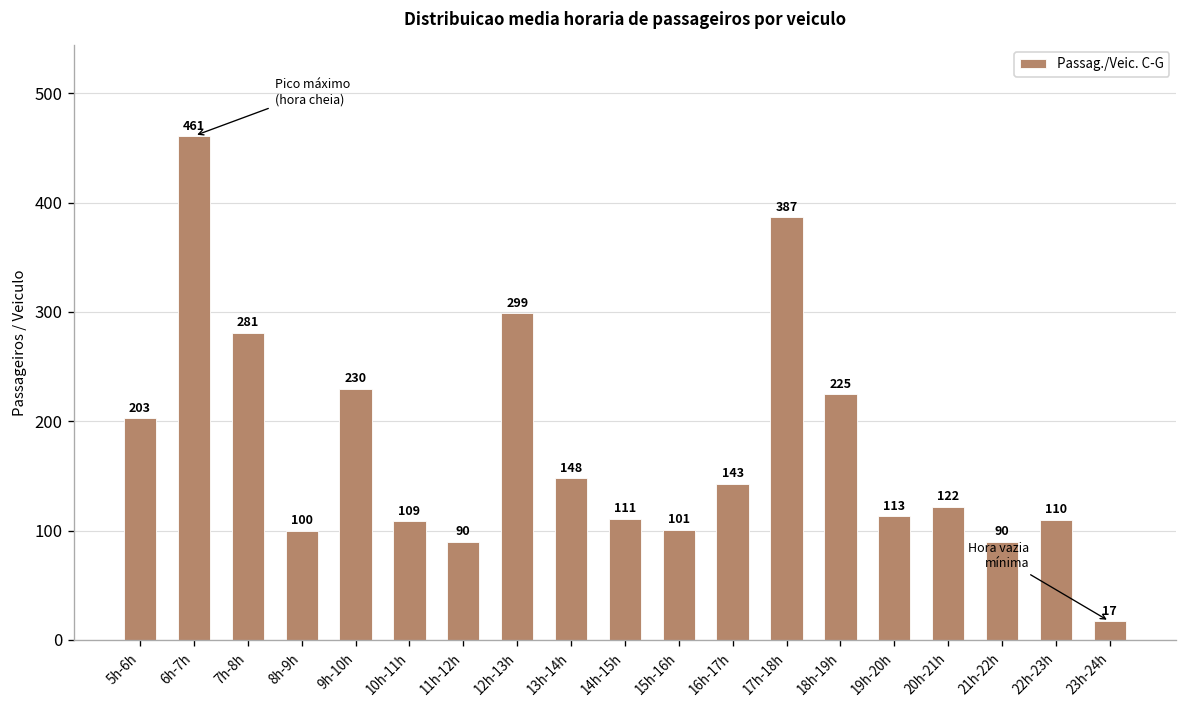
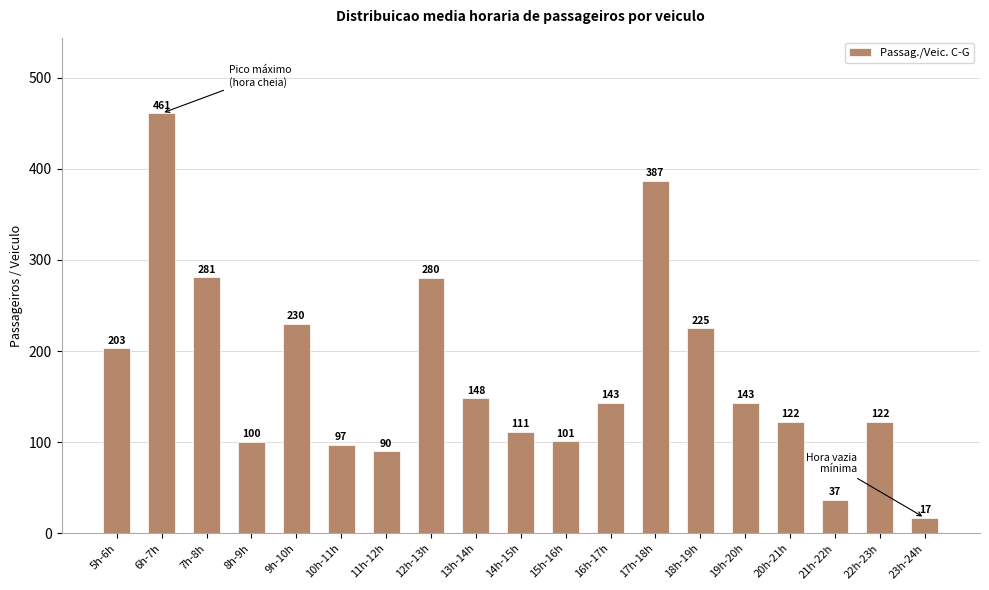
10h-11h: 109 -> 97
12h-13h: 299 -> 280
19h-20h: 113 -> 143
21h-22h: 90 -> 37
22h-23h: 110 -> 122
